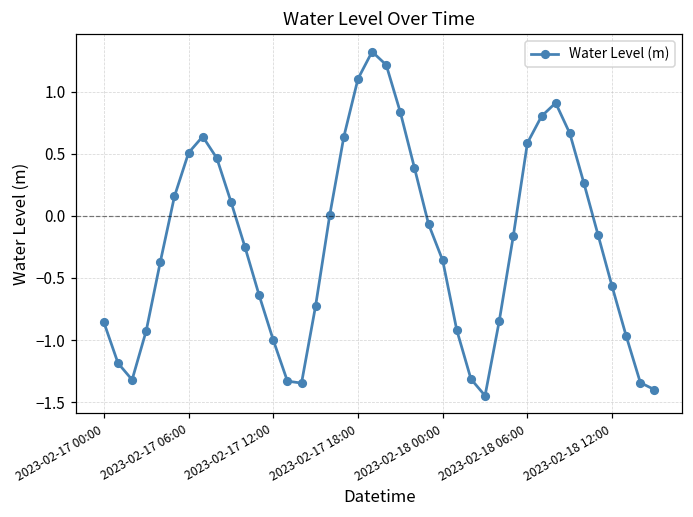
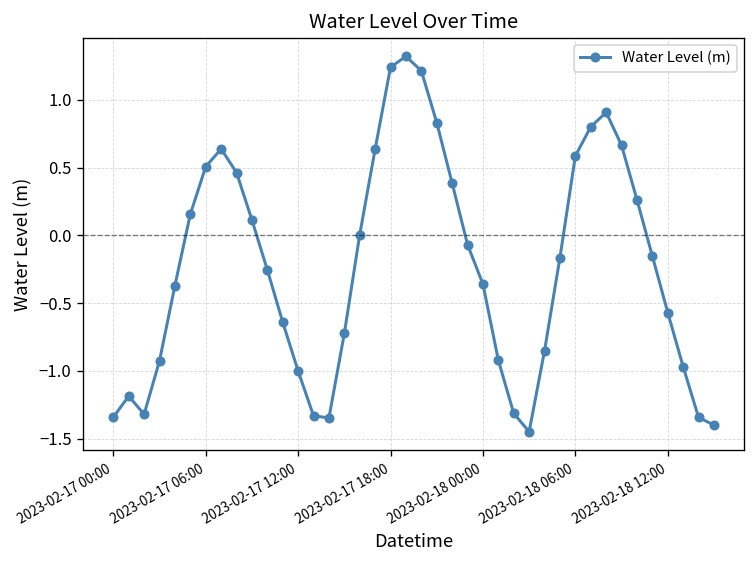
2023-02-17 00:00: -0.86 -> -1.34
2023-02-17 18:00: 1.10 -> 1.24
